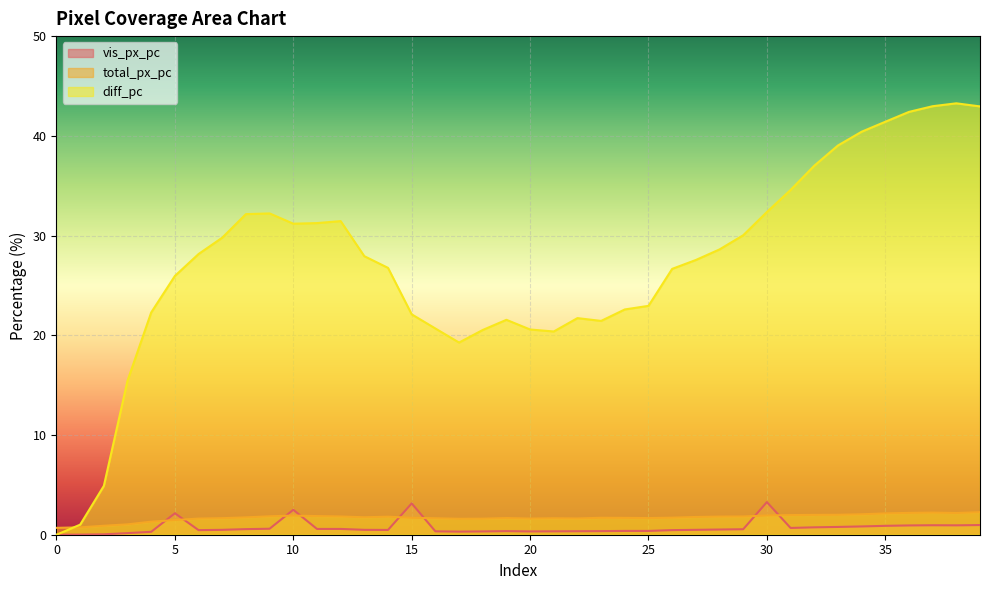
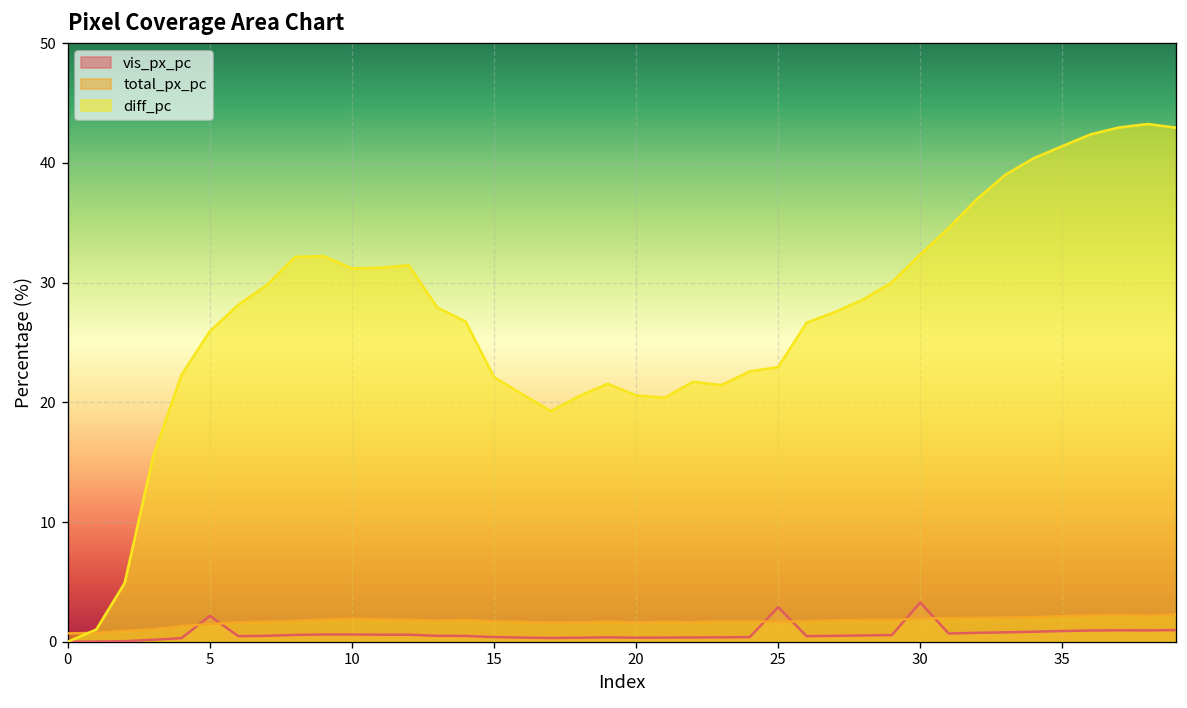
vis_px_pc, 10: 3 -> 1
vis_px_pc, 15: 3 -> 0
vis_px_pc, 25: 0 -> 3
